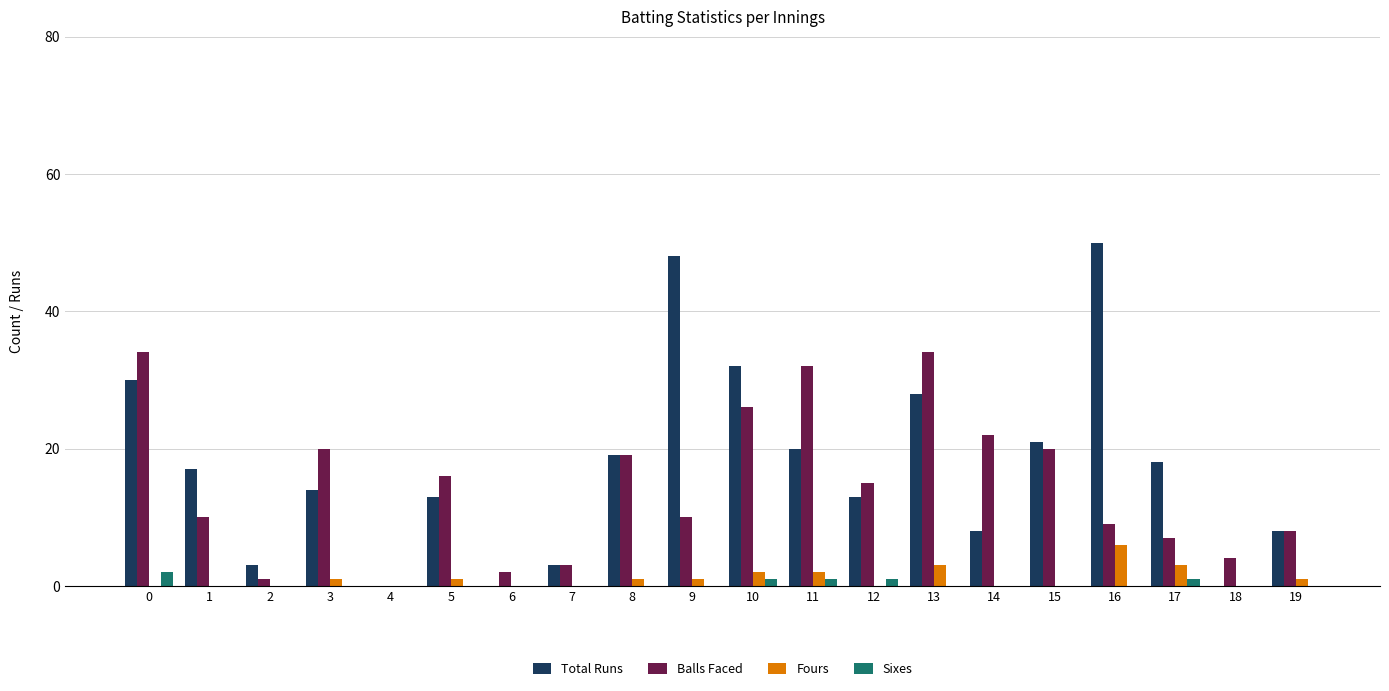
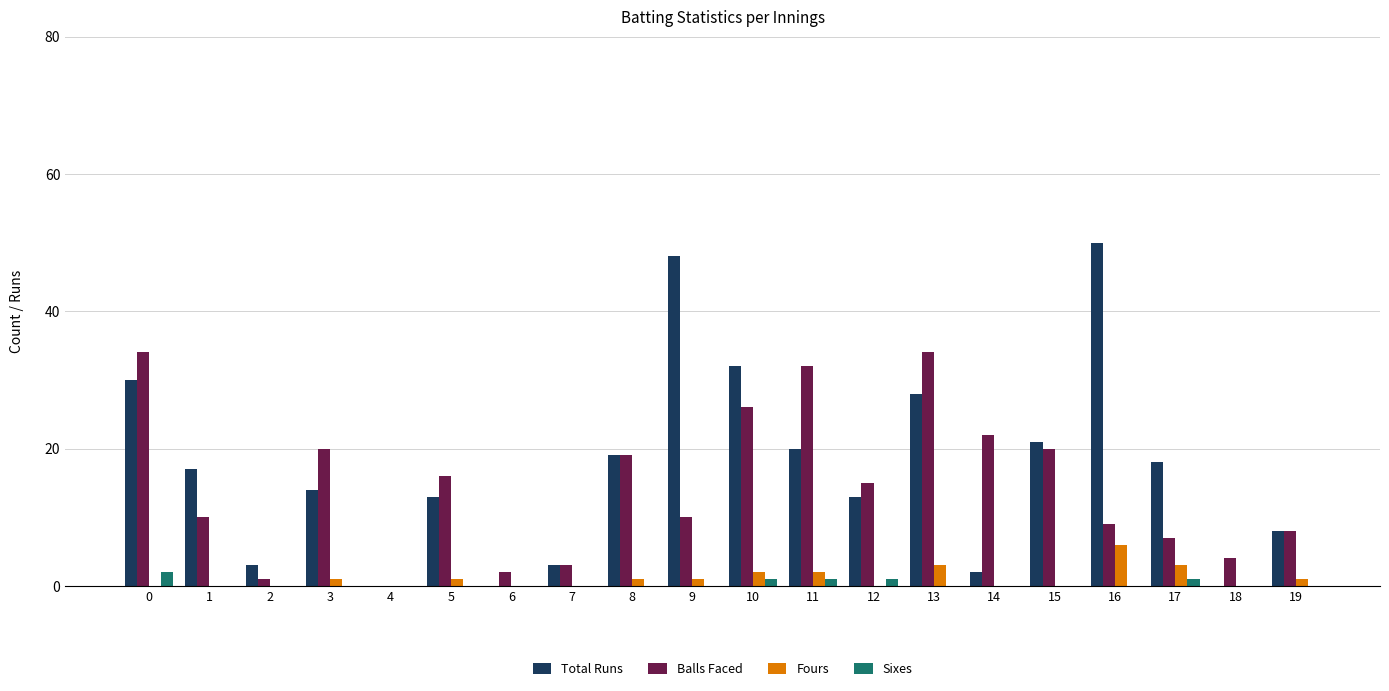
Total Runs, 14: 8 -> 2
